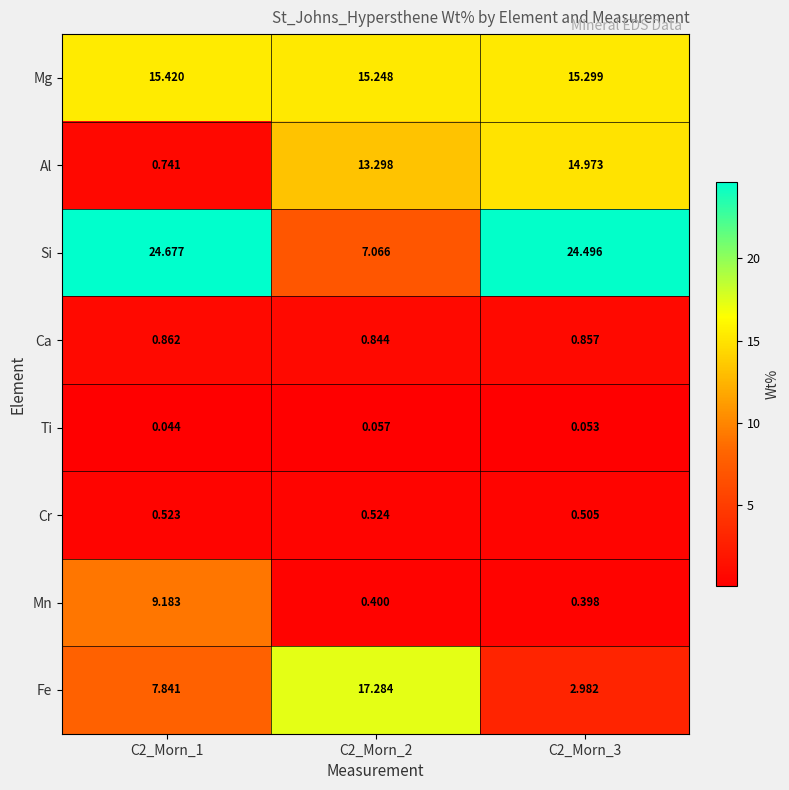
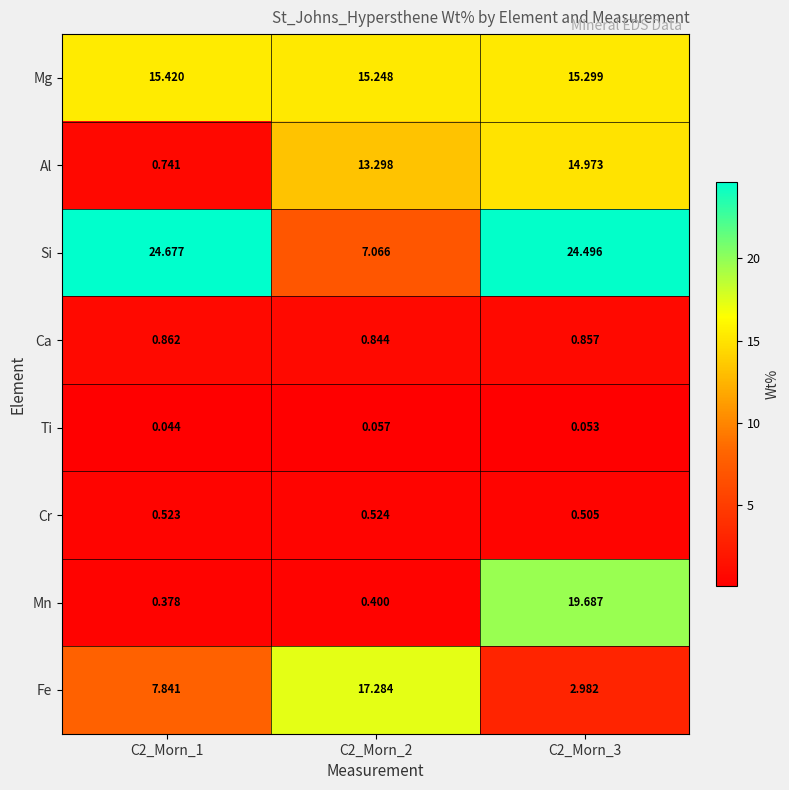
Mn, C2_Morn_1: 9.183 -> 0.378
Mn, C2_Morn_3: 0.398 -> 19.687
